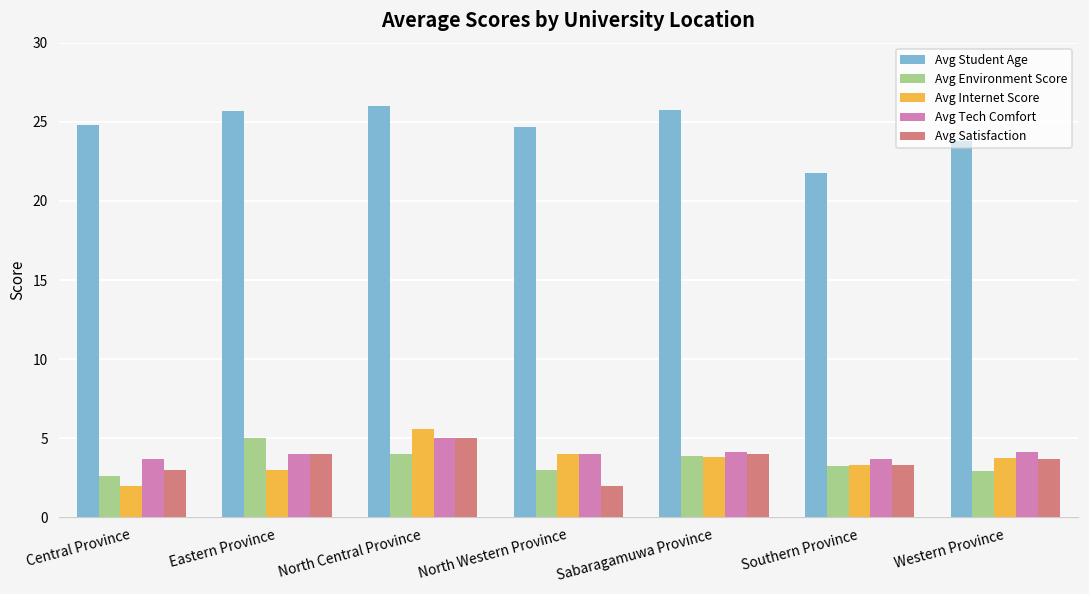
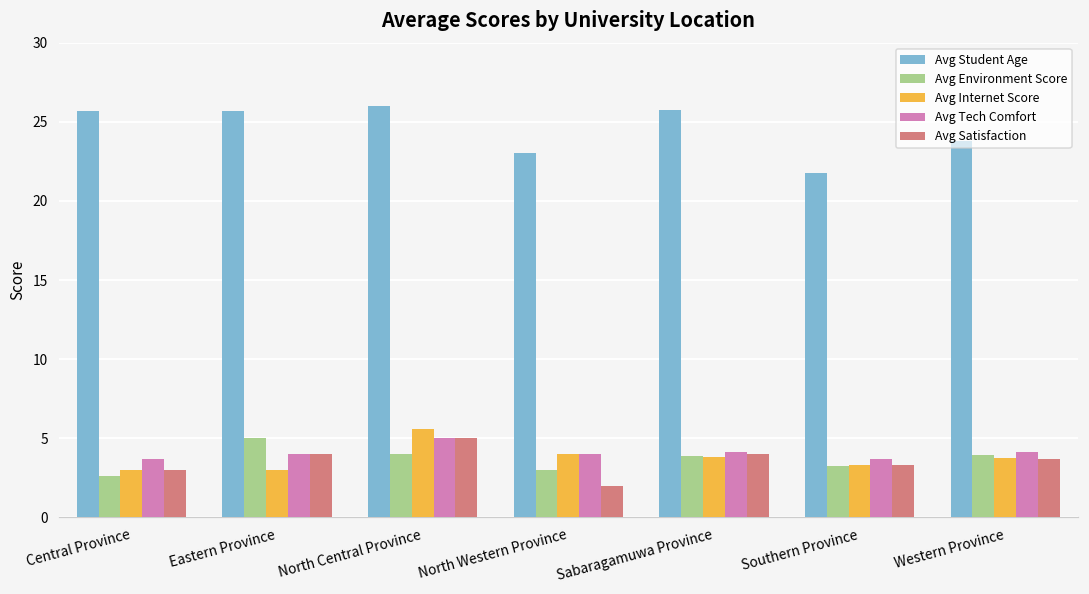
Avg Student Age, Central Province: 24.8 -> 25.7
Avg Internet Score, Central Province: 2 -> 3
Avg Student Age, North Western Province: 24.7 -> 23.0
Avg Environment Score, Western Province: 2.9 -> 4.0
